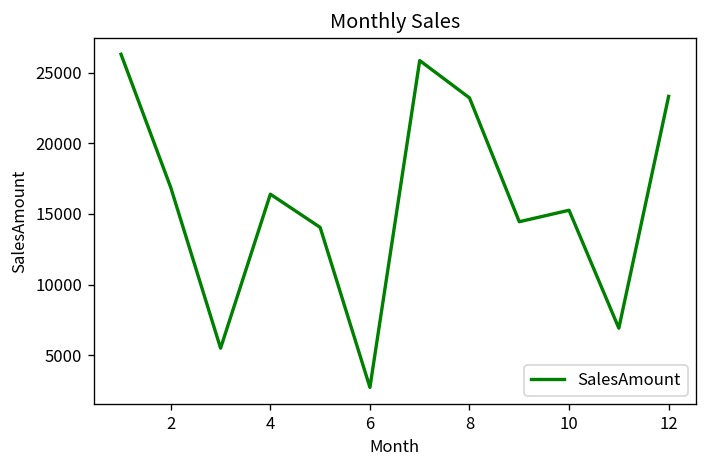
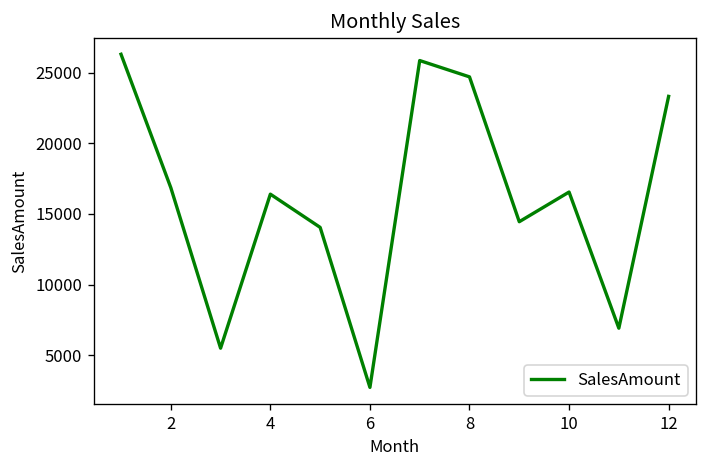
8: 23200 -> 24700
10: 15300 -> 16600
